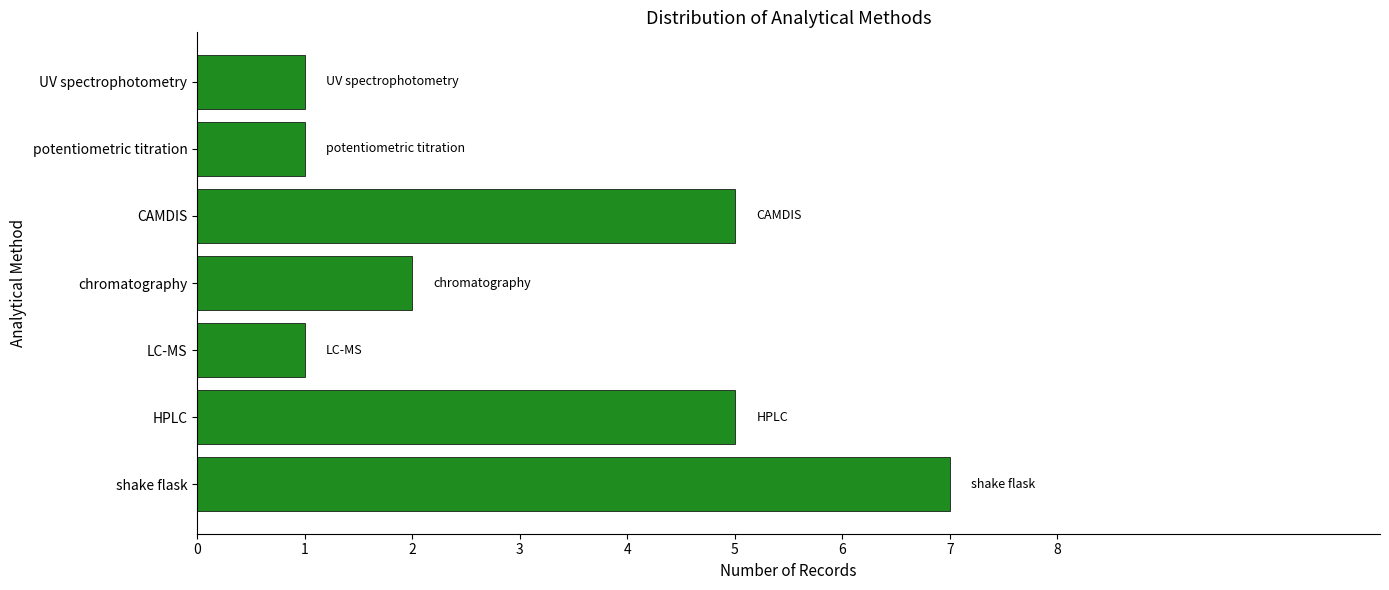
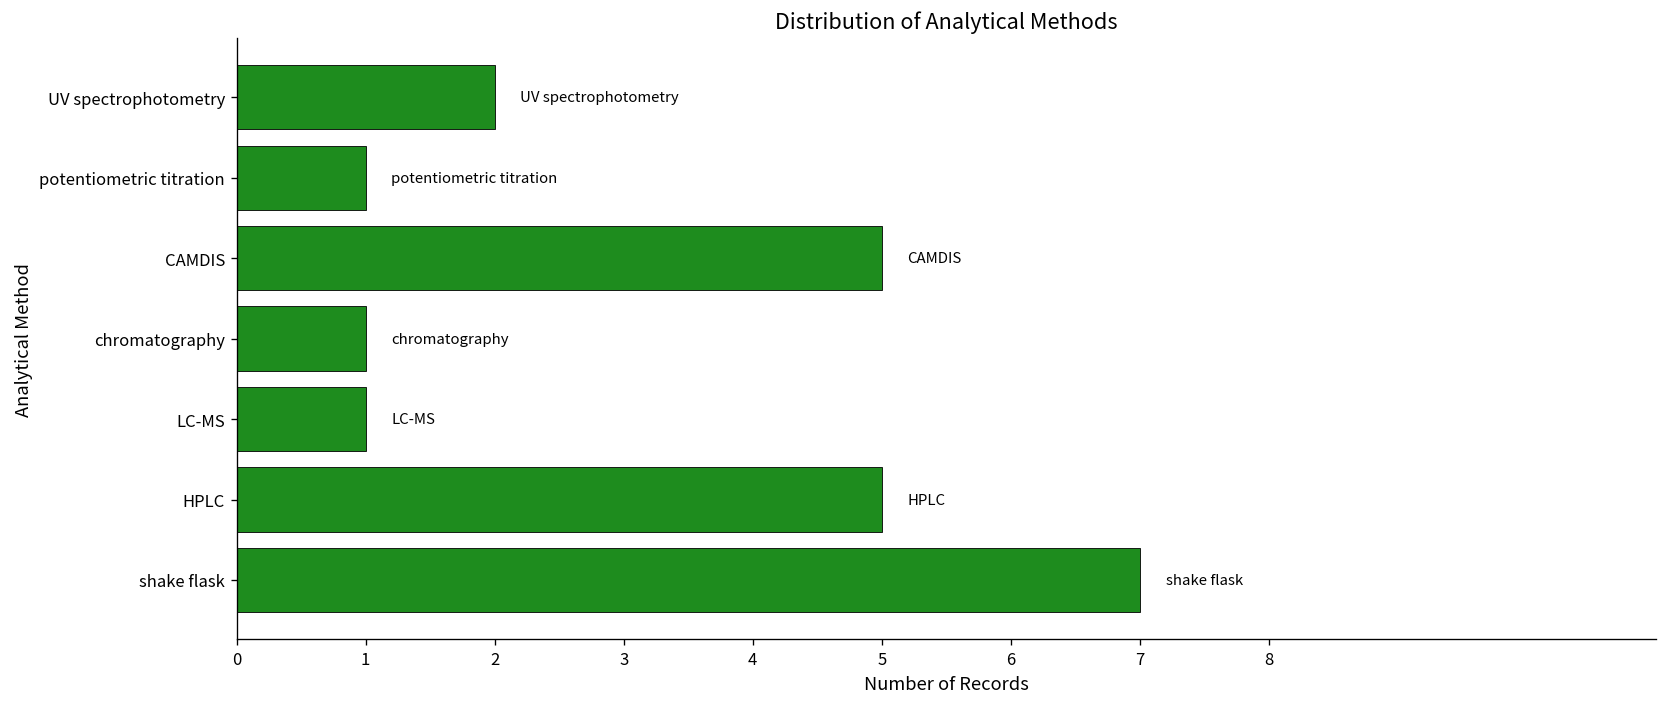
UV spectrophotometry: 1 -> 2
chromatography: 2 -> 1
